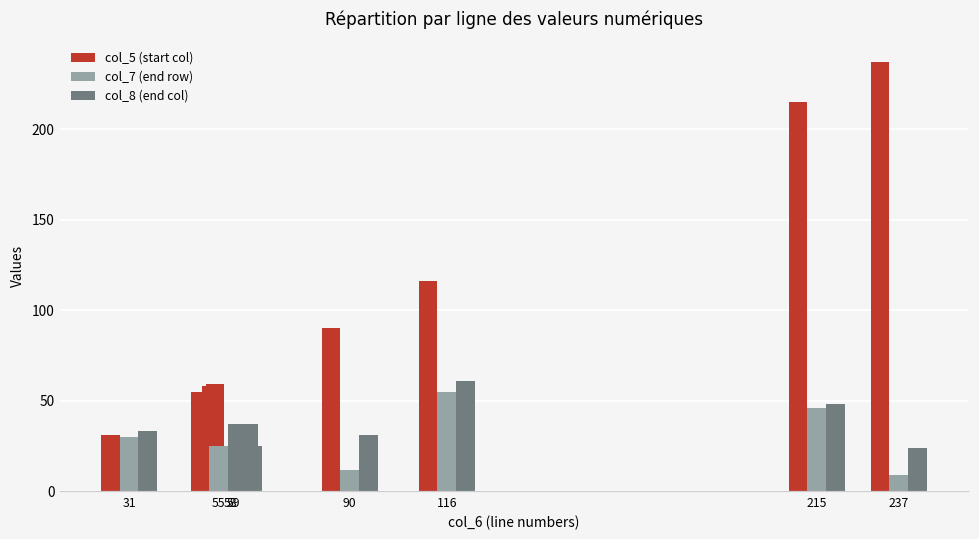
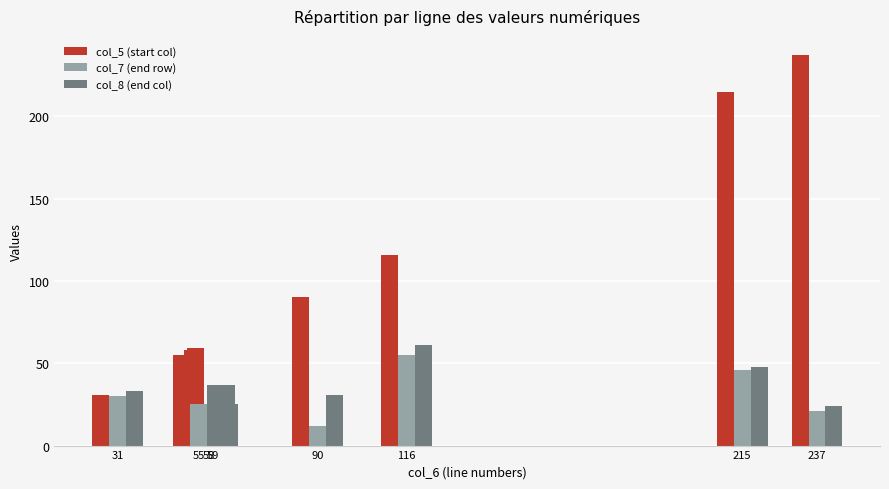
col_7 (end row), 237: 9 -> 21
